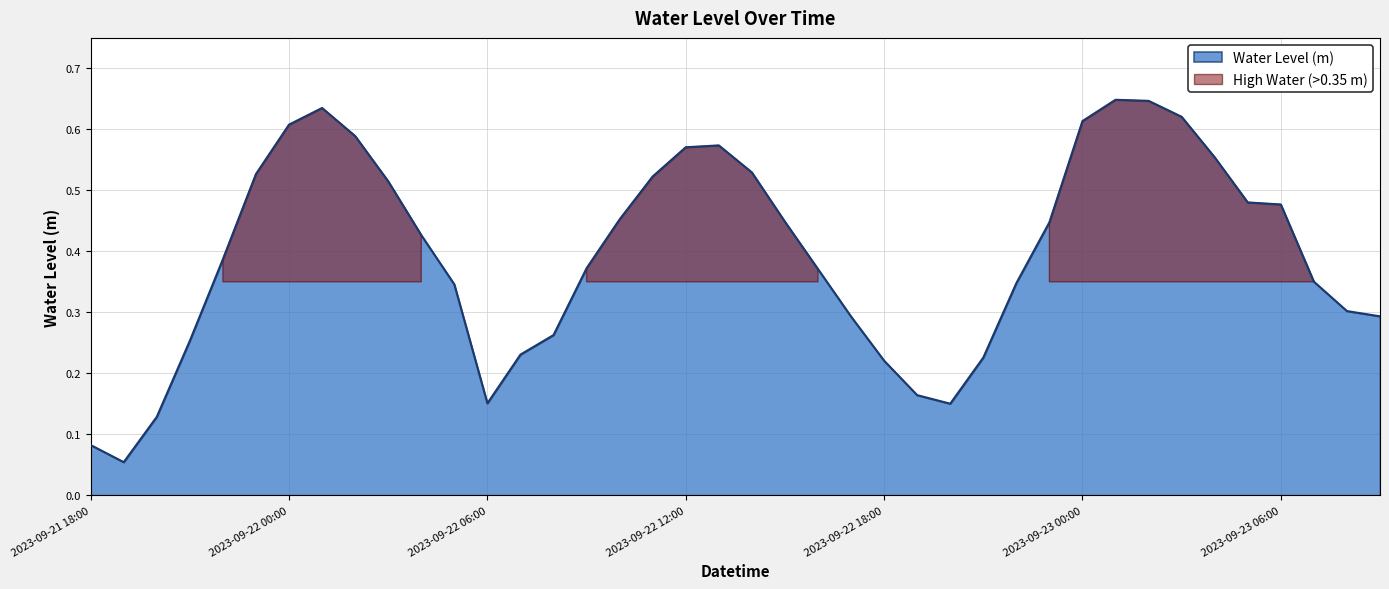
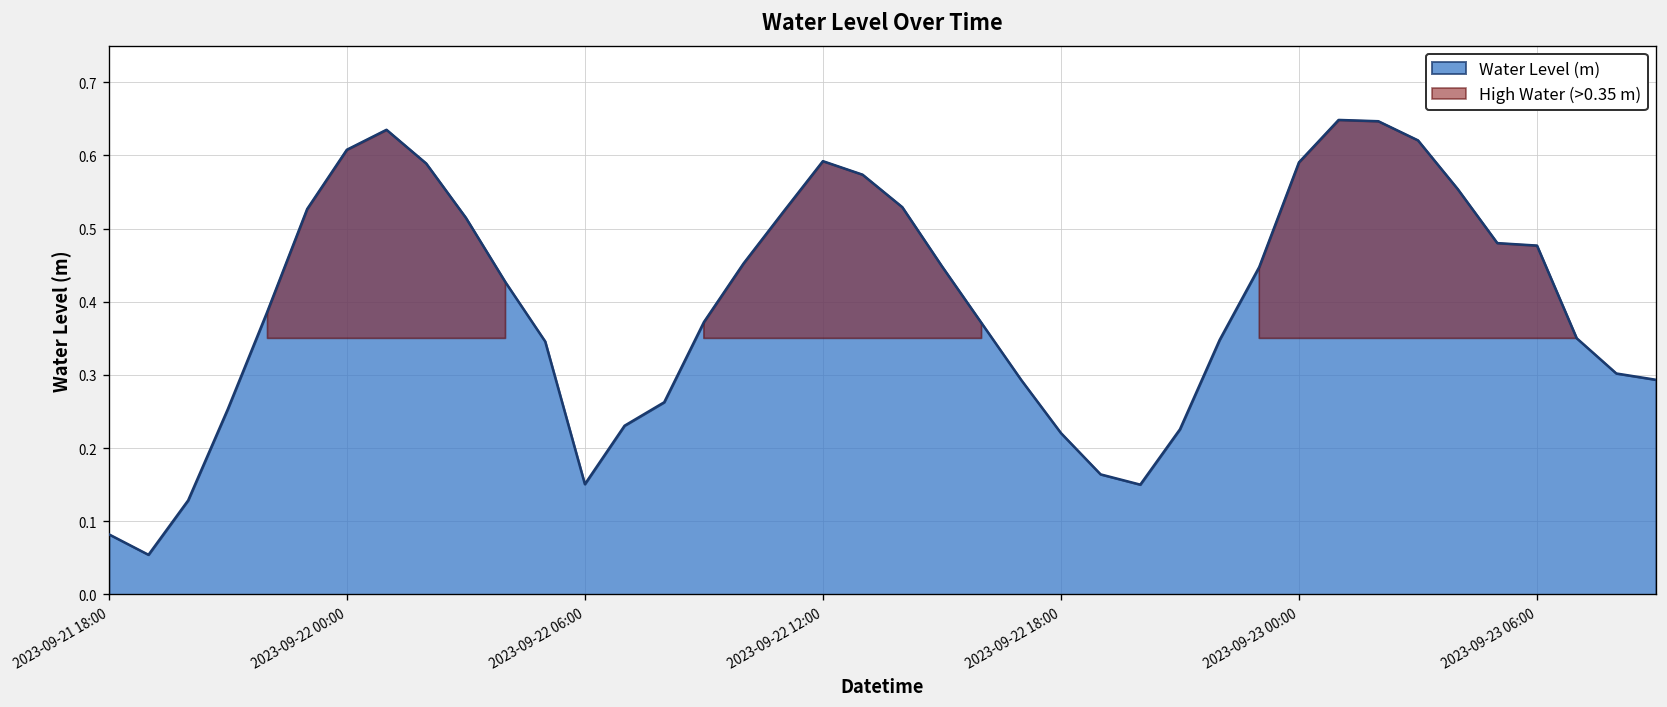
2023-09-22 12:00: 0.57 -> 0.59
2023-09-23 00:00: 0.61 -> 0.59
